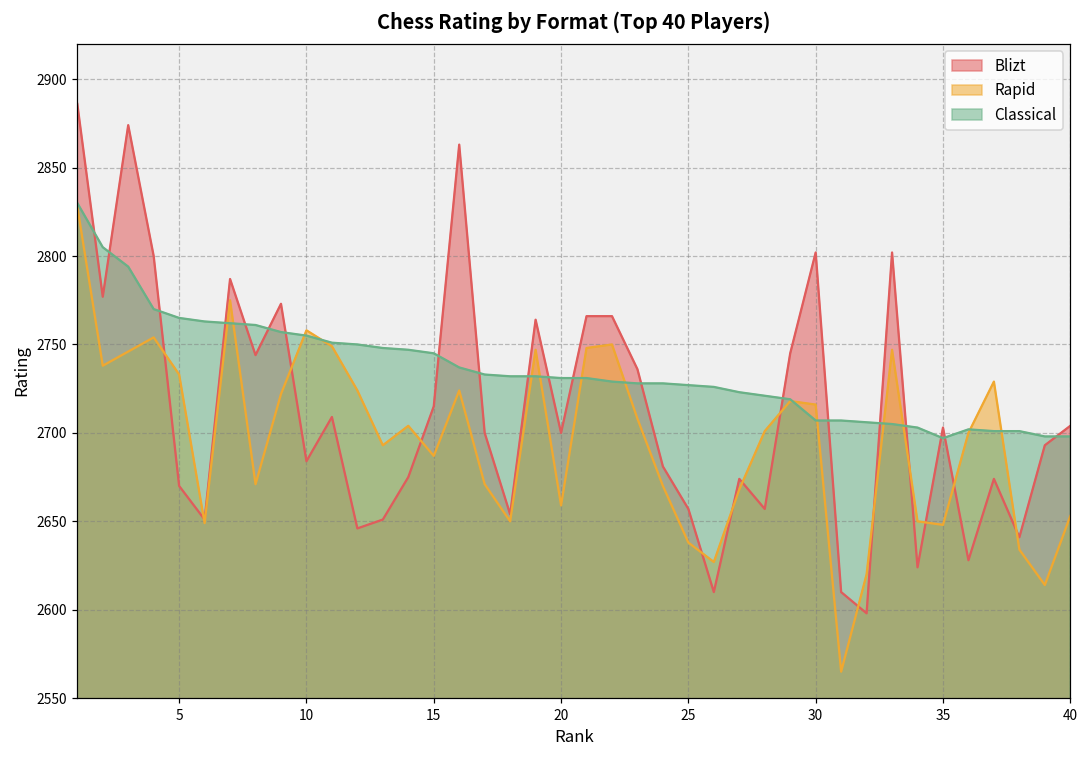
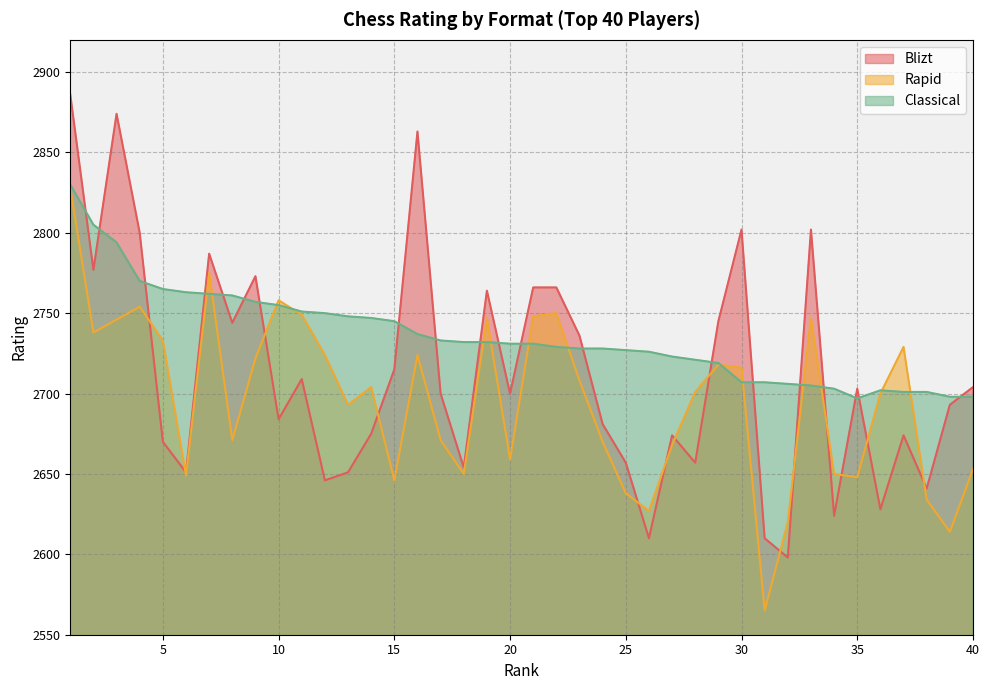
Rapid, 15: 2687 -> 2646
